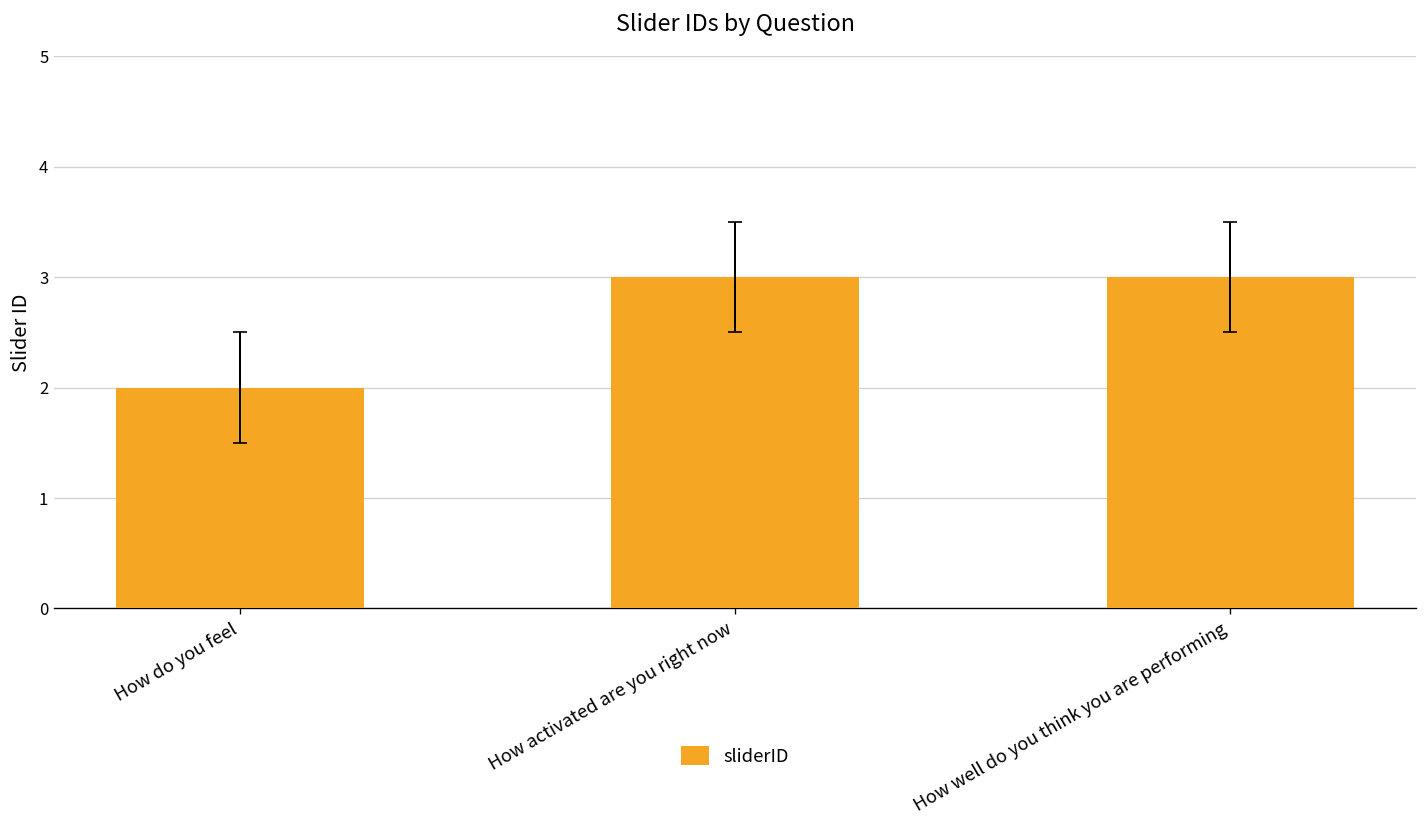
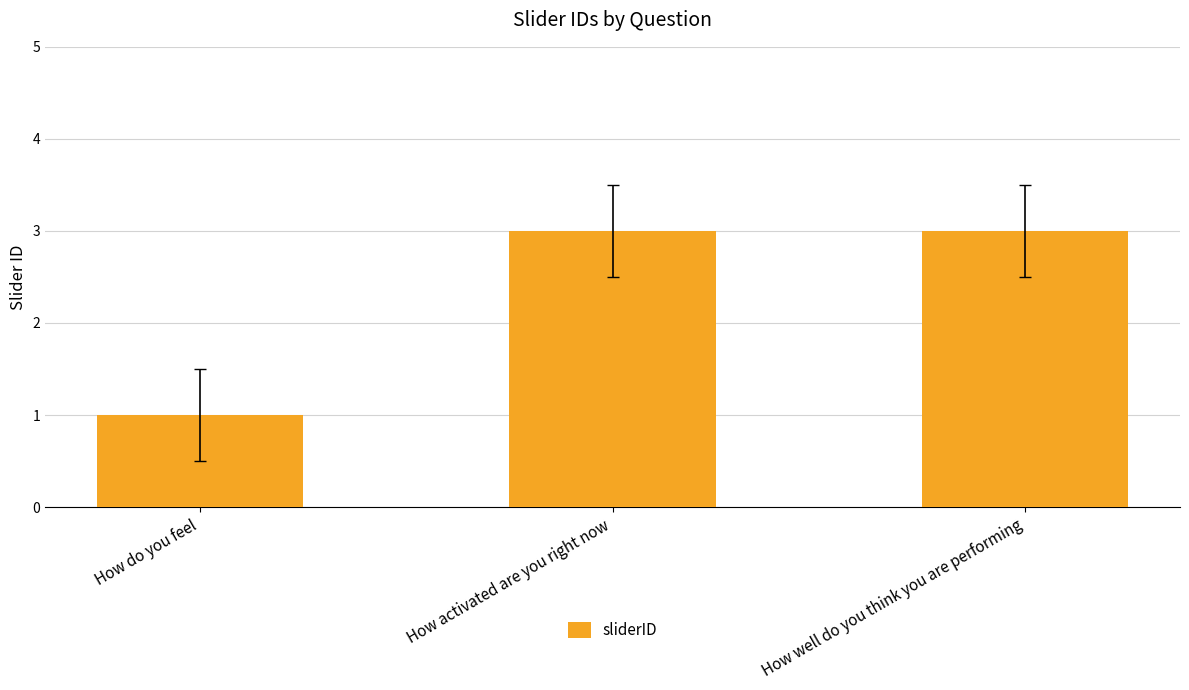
sliderID, How do you feel: 2 -> 1
